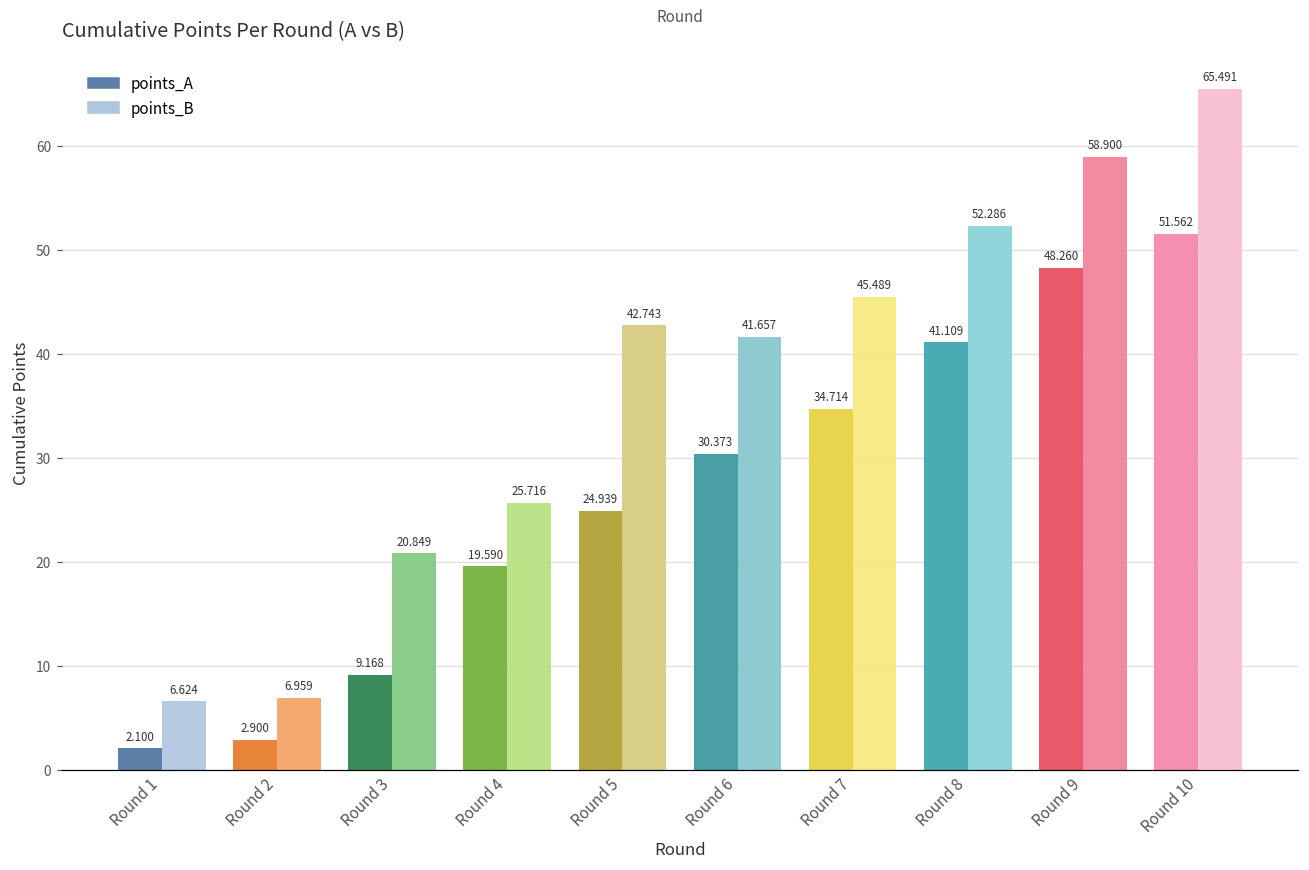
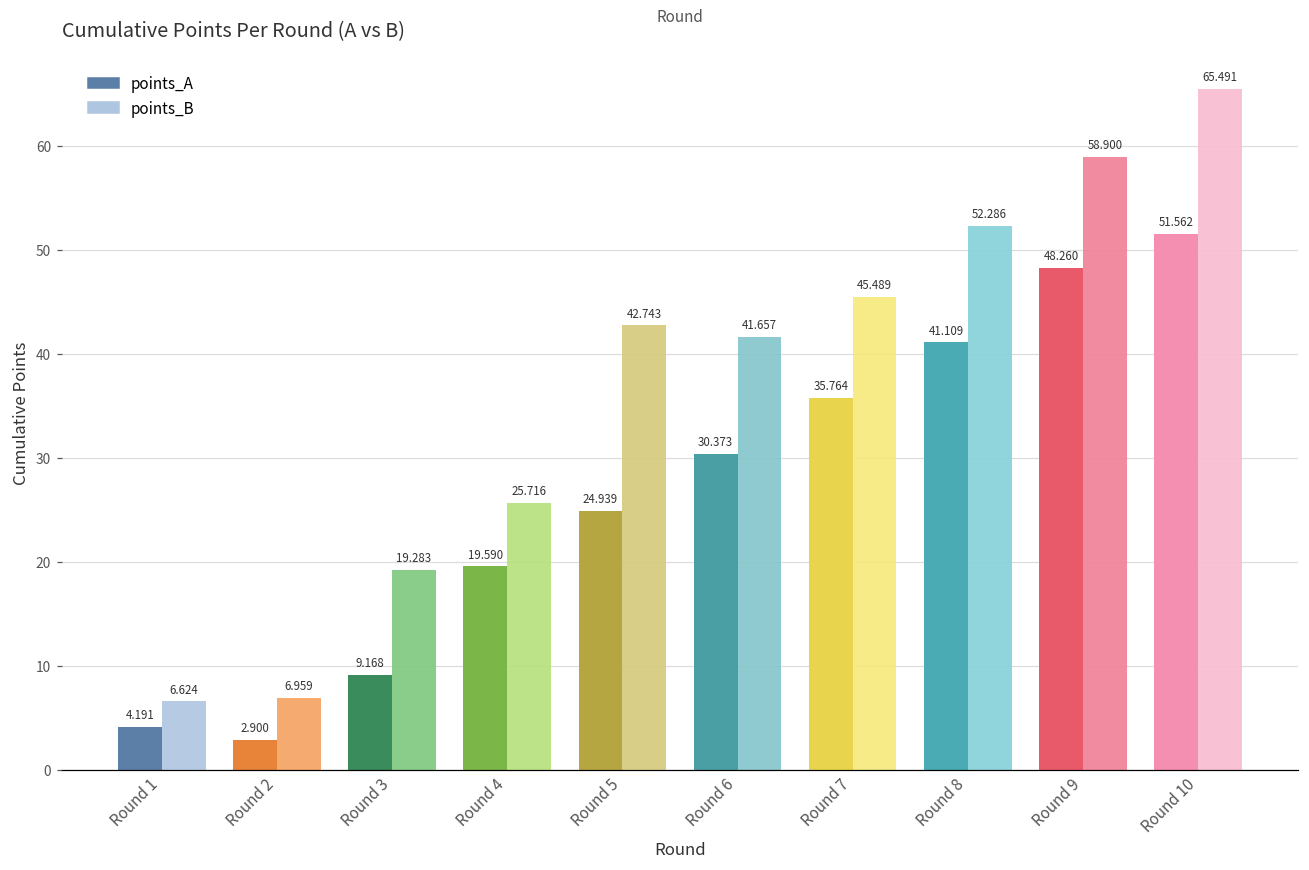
points_A, Round 1: 2.100 -> 4.191
points_B, Round 3: 20.849 -> 19.283
points_A, Round 7: 34.714 -> 35.764
